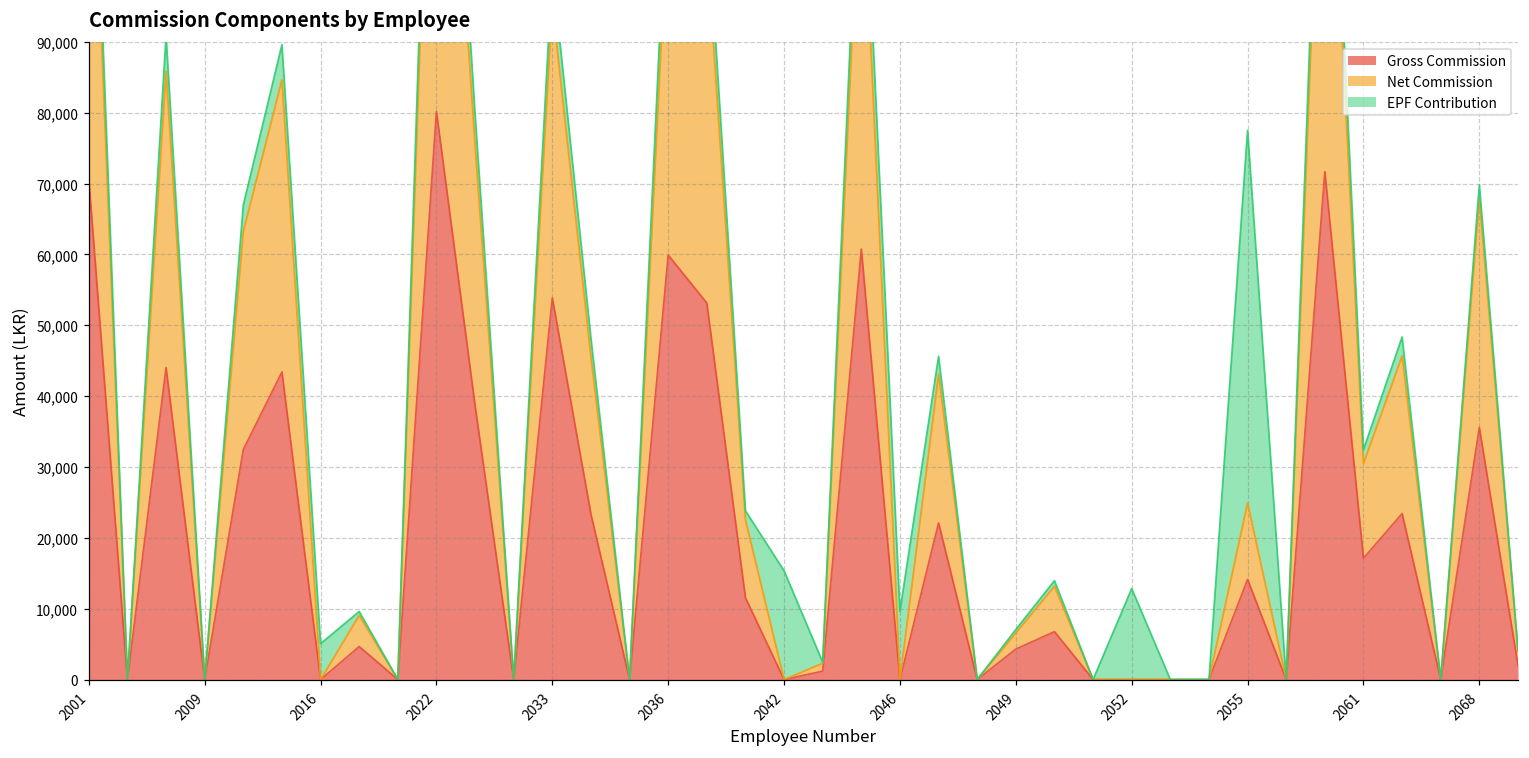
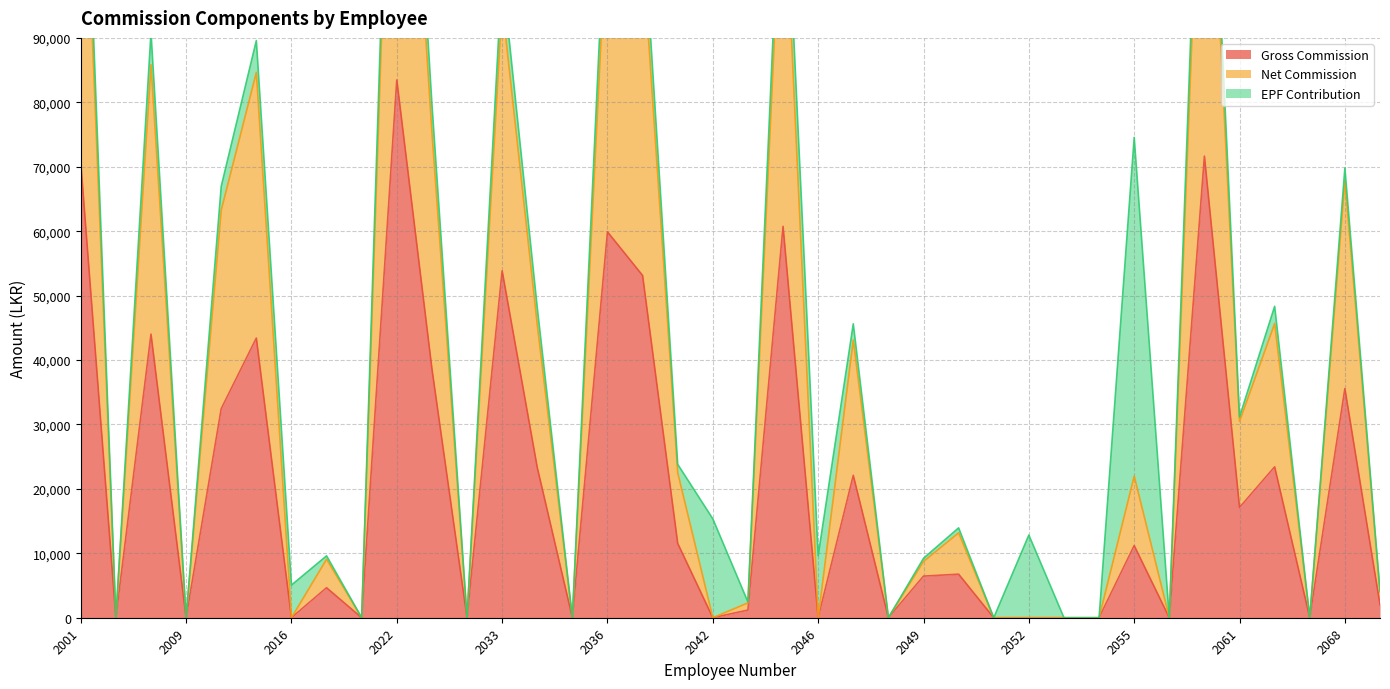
Gross Commission, 2022: 80,000 -> 83,000
Gross Commission, 2049: 4,000 -> 6,000
Gross Commission, 2055: 14,000 -> 11,000
EPF Contribution, 2061: 2,000 -> 1,000
